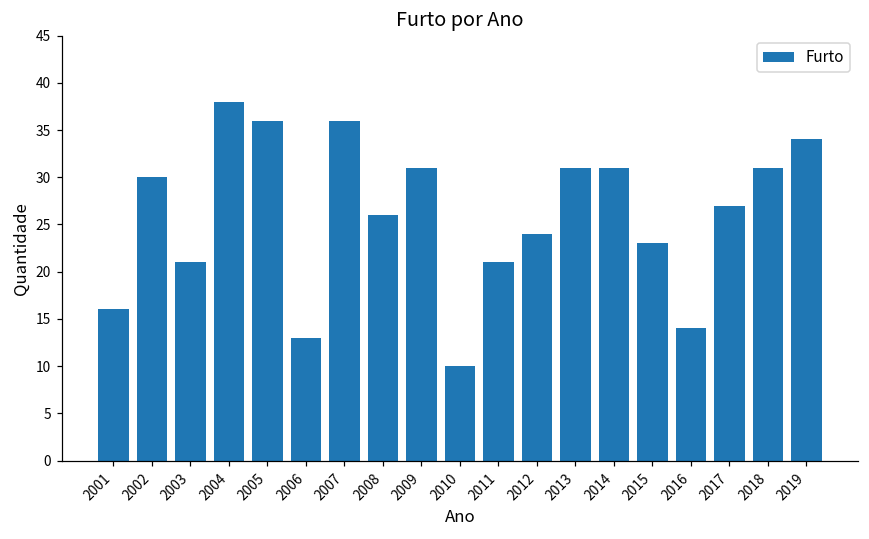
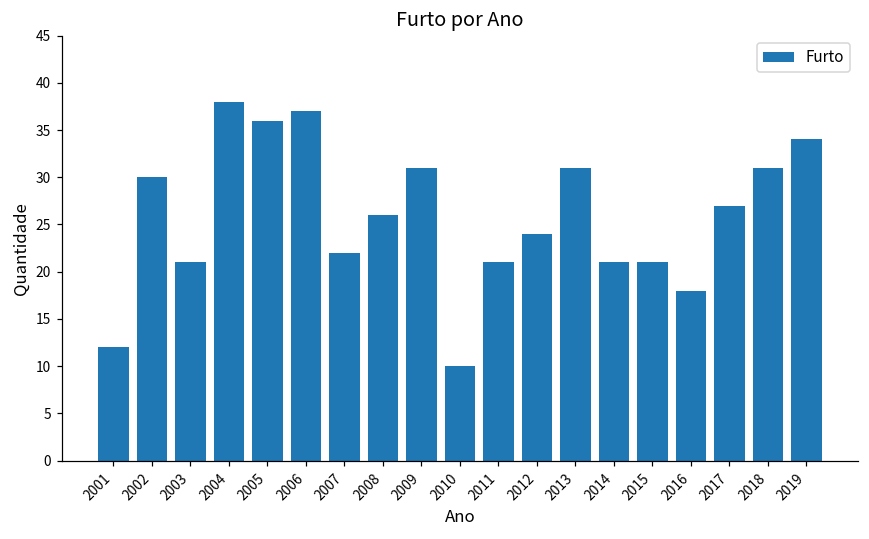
2001: 16 -> 12
2006: 13 -> 37
2007: 36 -> 22
2014: 31 -> 21
2015: 23 -> 21
2016: 14 -> 18
